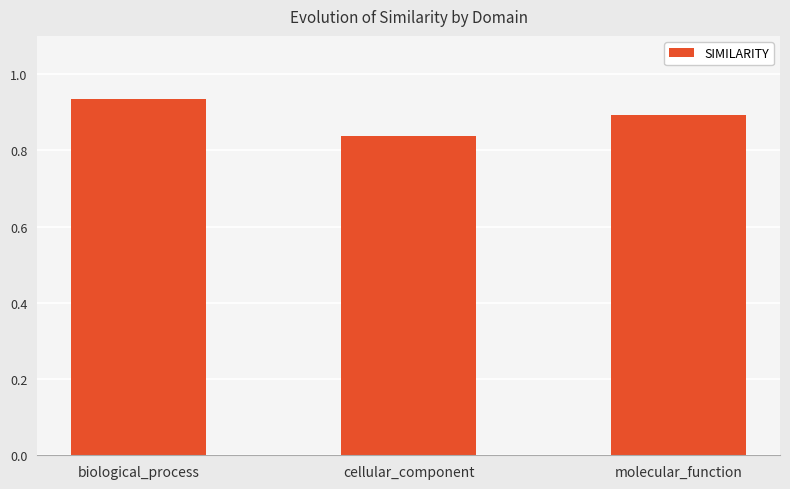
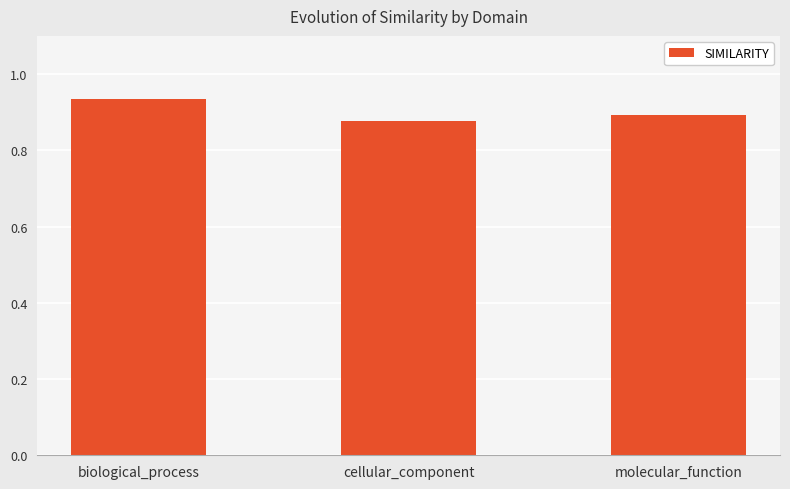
cellular_component: 0.84 -> 0.88
